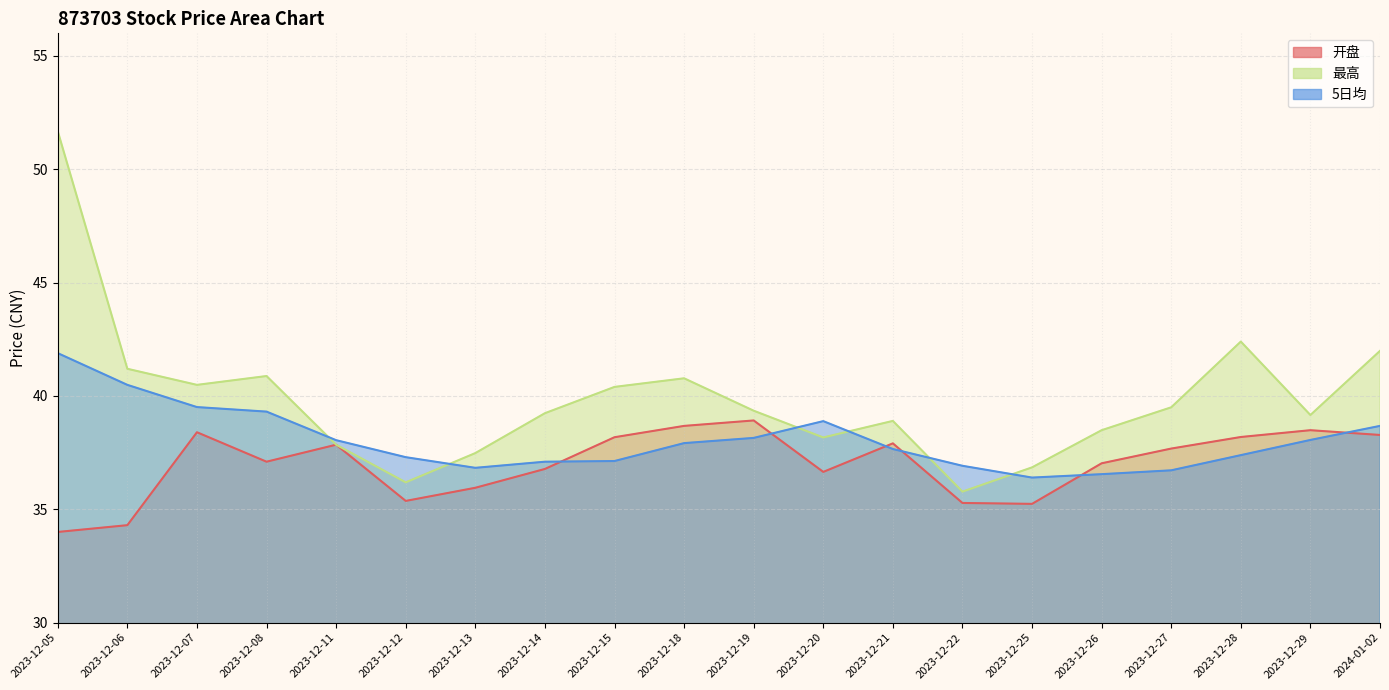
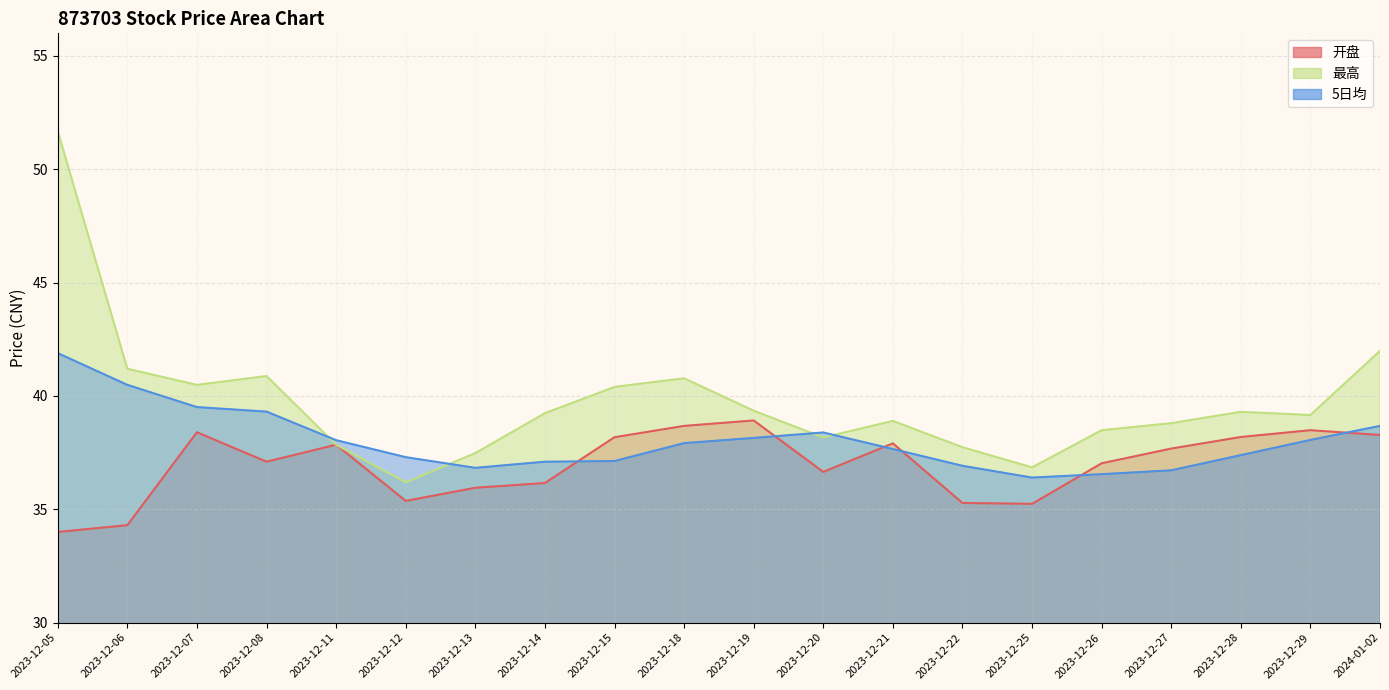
开盘, 2023-12-14: 36.8 -> 36.2
5日均, 2023-12-20: 38.9 -> 38.4
最高, 2023-12-22: 35.8 -> 37.7
最高, 2023-12-27: 39.5 -> 38.8
最高, 2023-12-28: 42.4 -> 39.3
